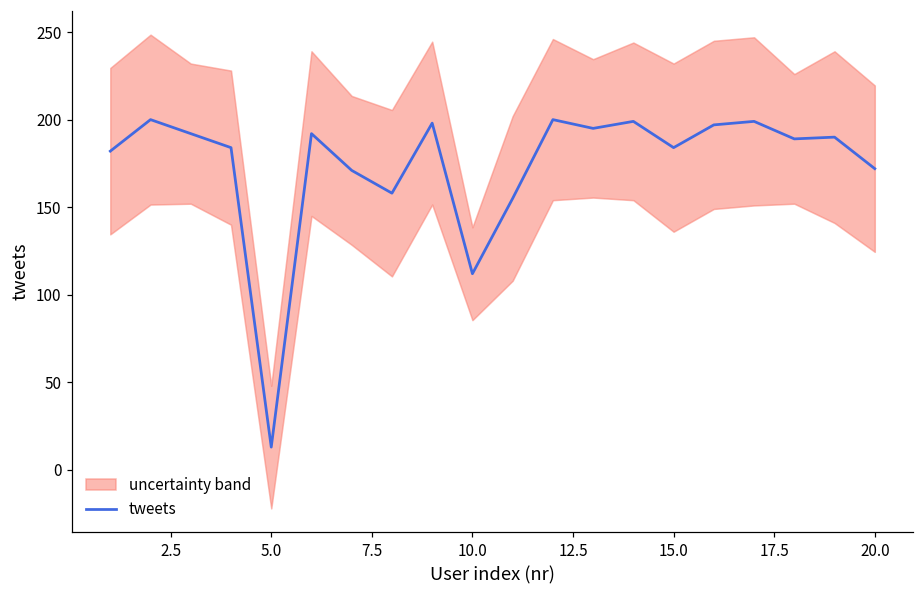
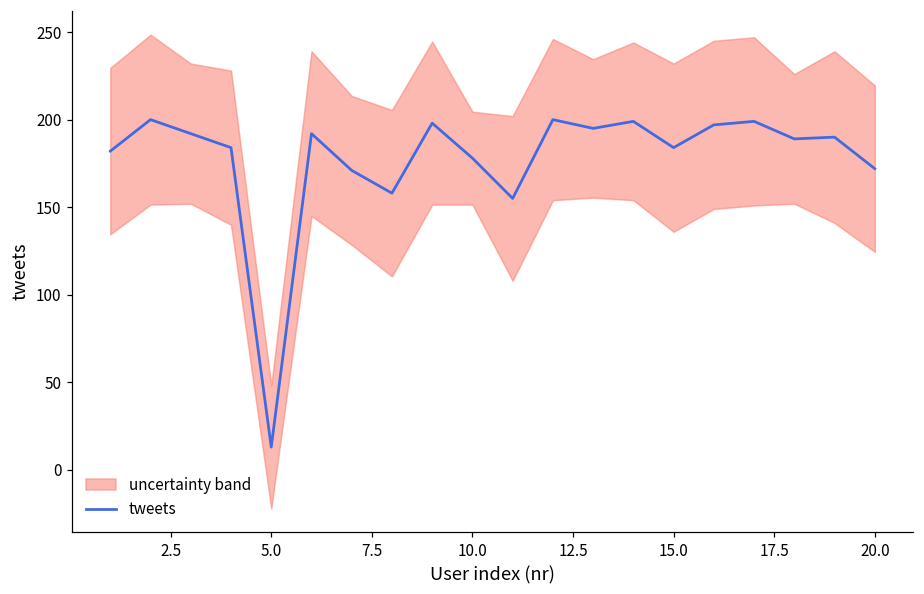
tweets, 10.0: 112 -> 178
